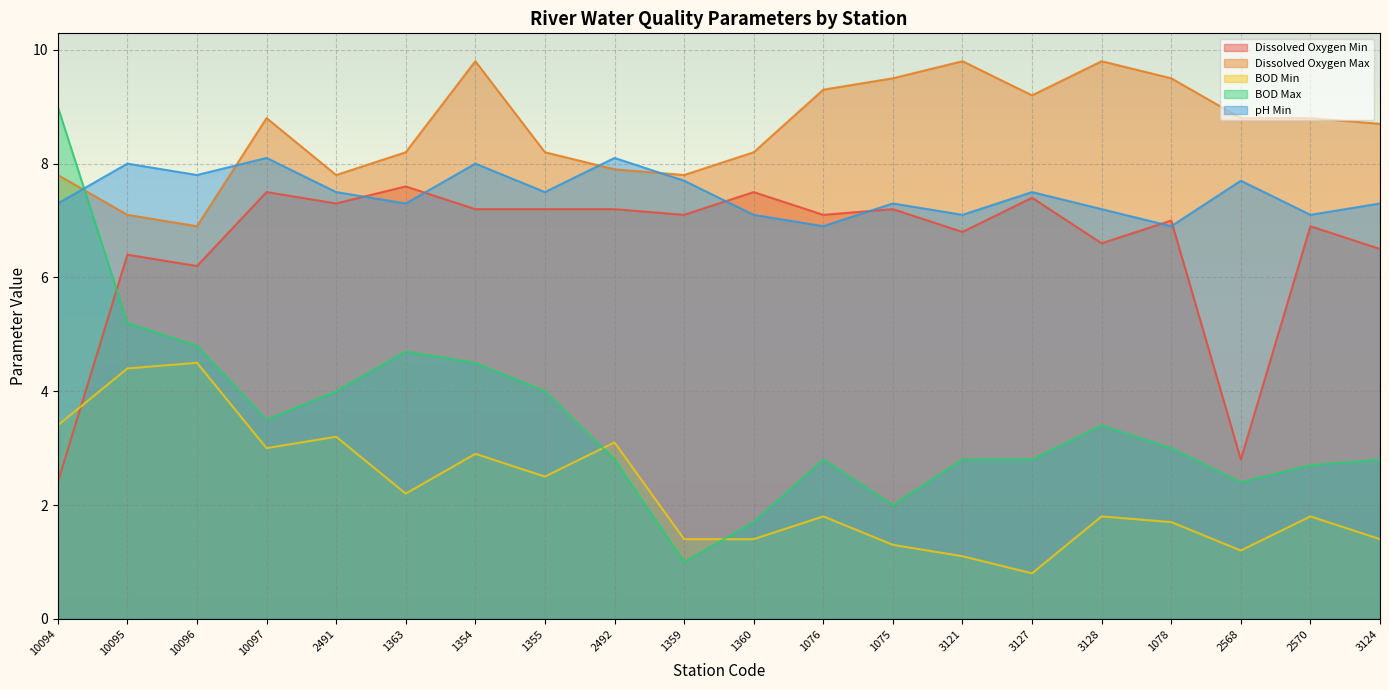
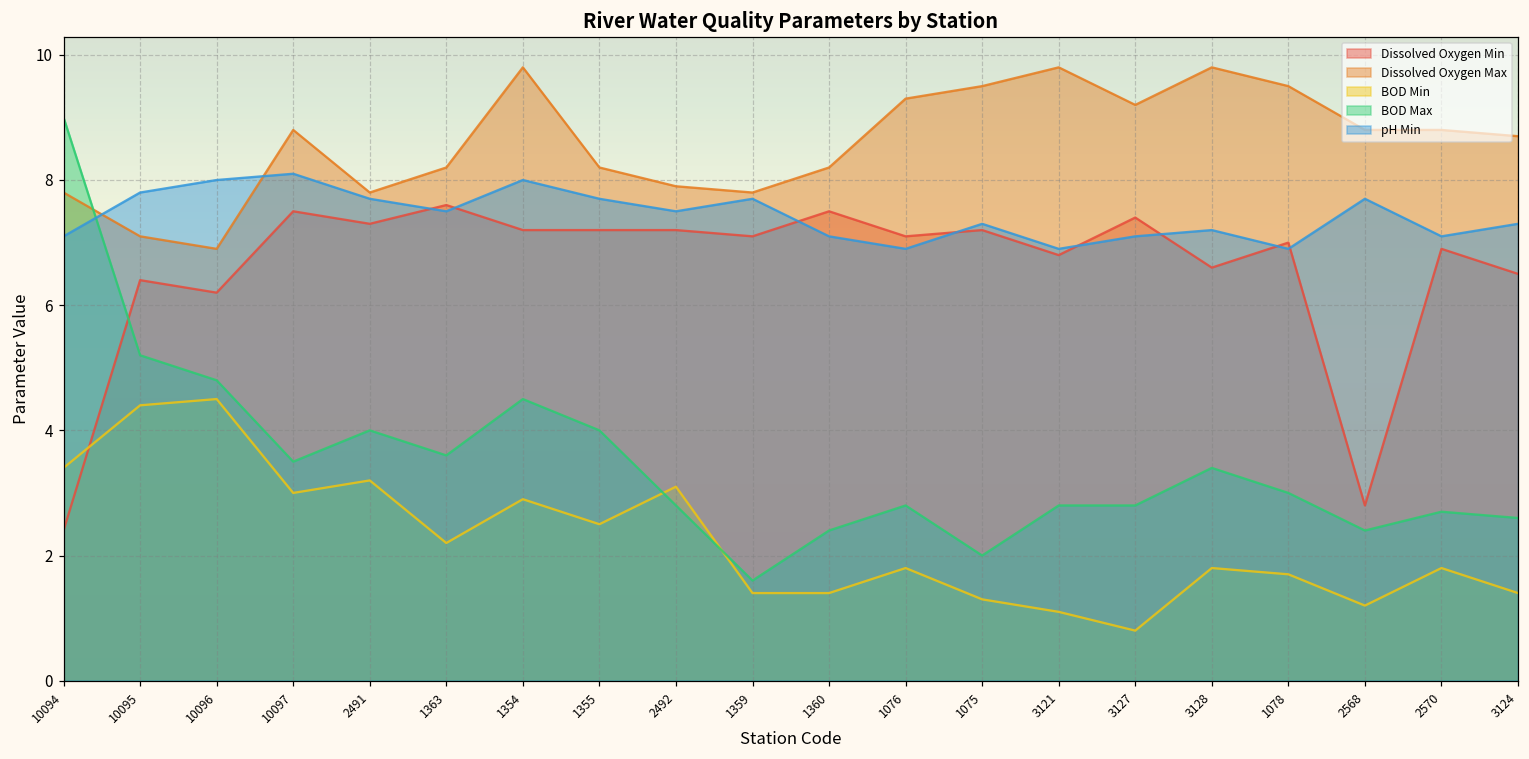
pH Min, 10094: 7.3 -> 7.1
pH Min, 10095: 8.0 -> 7.8
pH Min, 10096: 7.8 -> 8.0
pH Min, 2491: 7.5 -> 7.7
BOD Max, 1363: 4.7 -> 3.6
pH Min, 1363: 7.3 -> 7.5
pH Min, 1355: 7.5 -> 7.7
pH Min, 2492: 8.1 -> 7.5
BOD Max, 1359: 1.0 -> 1.6
BOD Max, 1360: 1.7 -> 2.4
pH Min, 3121: 7.1 -> 6.9
pH Min, 3127: 7.5 -> 7.1
BOD Max, 3124: 2.8 -> 2.6
